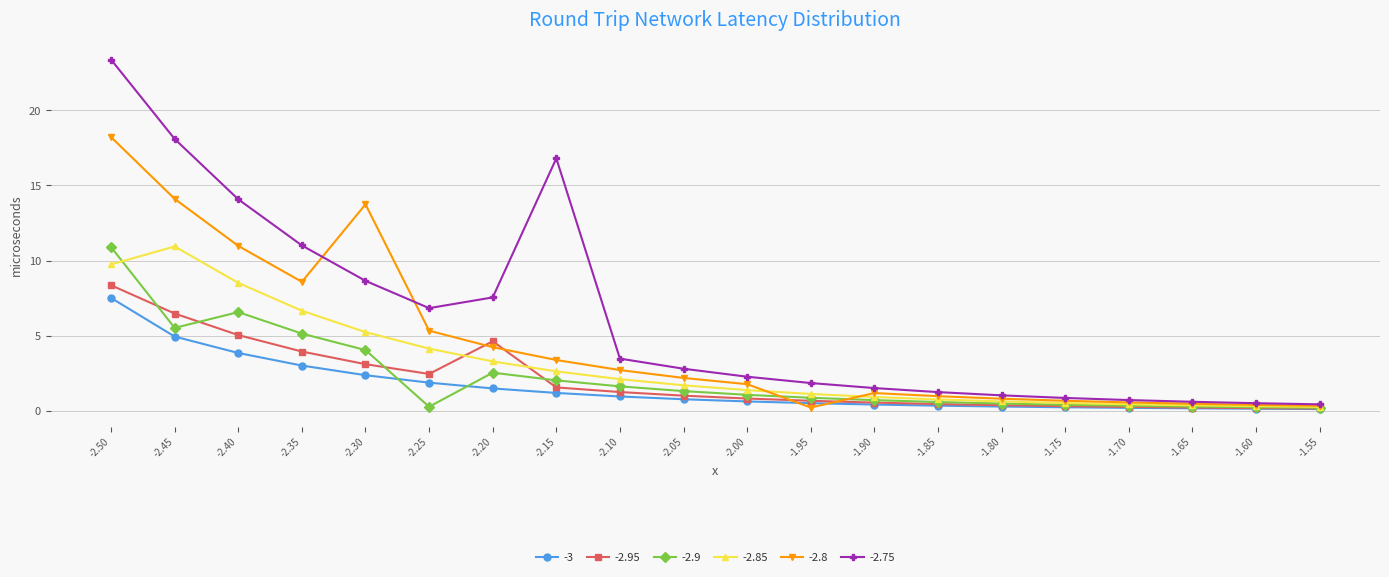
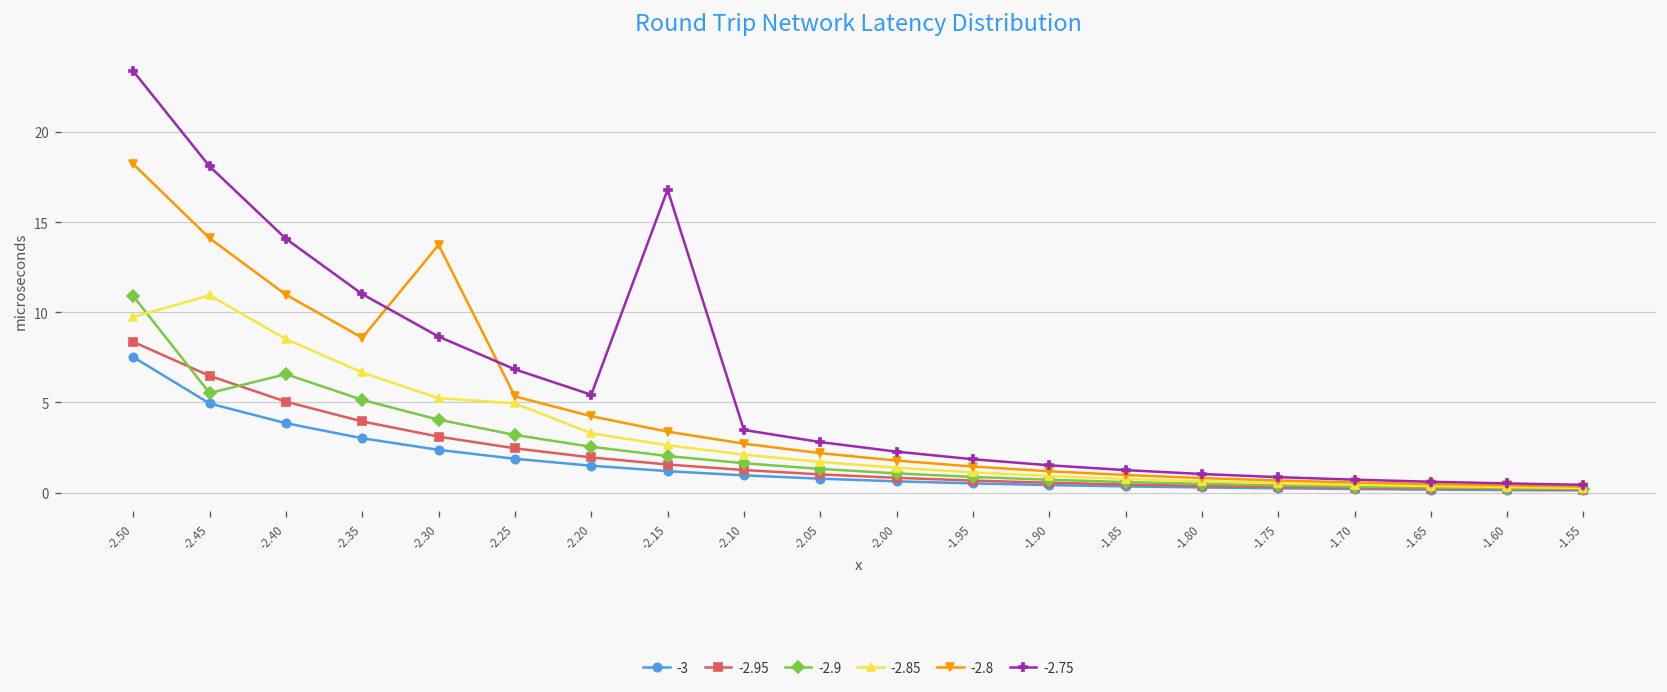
-2.9, -2.25: 0.3 -> 3.2
-2.85, -2.25: 4.1 -> 4.9
-2.95, -2.20: 4.6 -> 2.0
-2.75, -2.20: 7.5 -> 5.4
-2.8, -1.95: 0.2 -> 1.4
